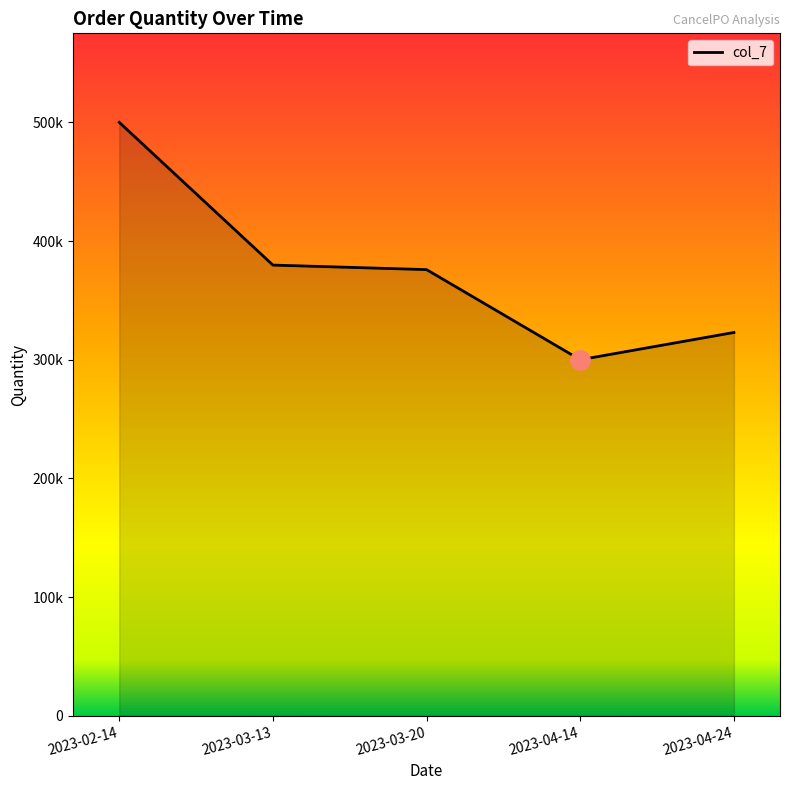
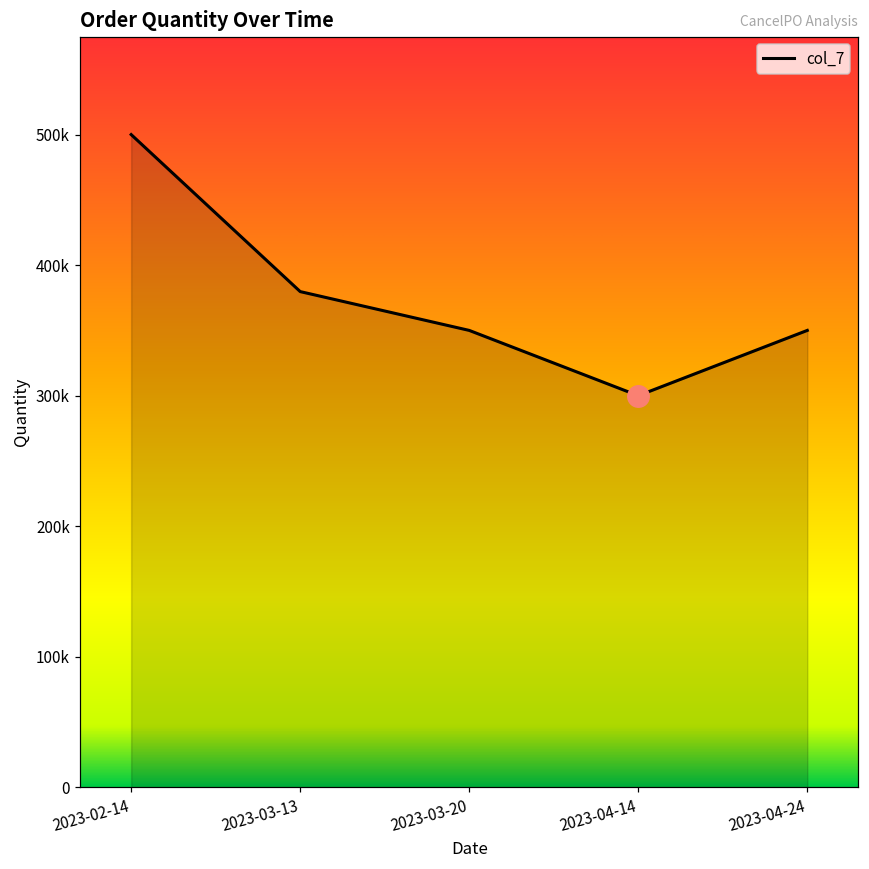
col_7, 2023-03-20: 376000 -> 350000
col_7, 2023-04-24: 323000 -> 350000
